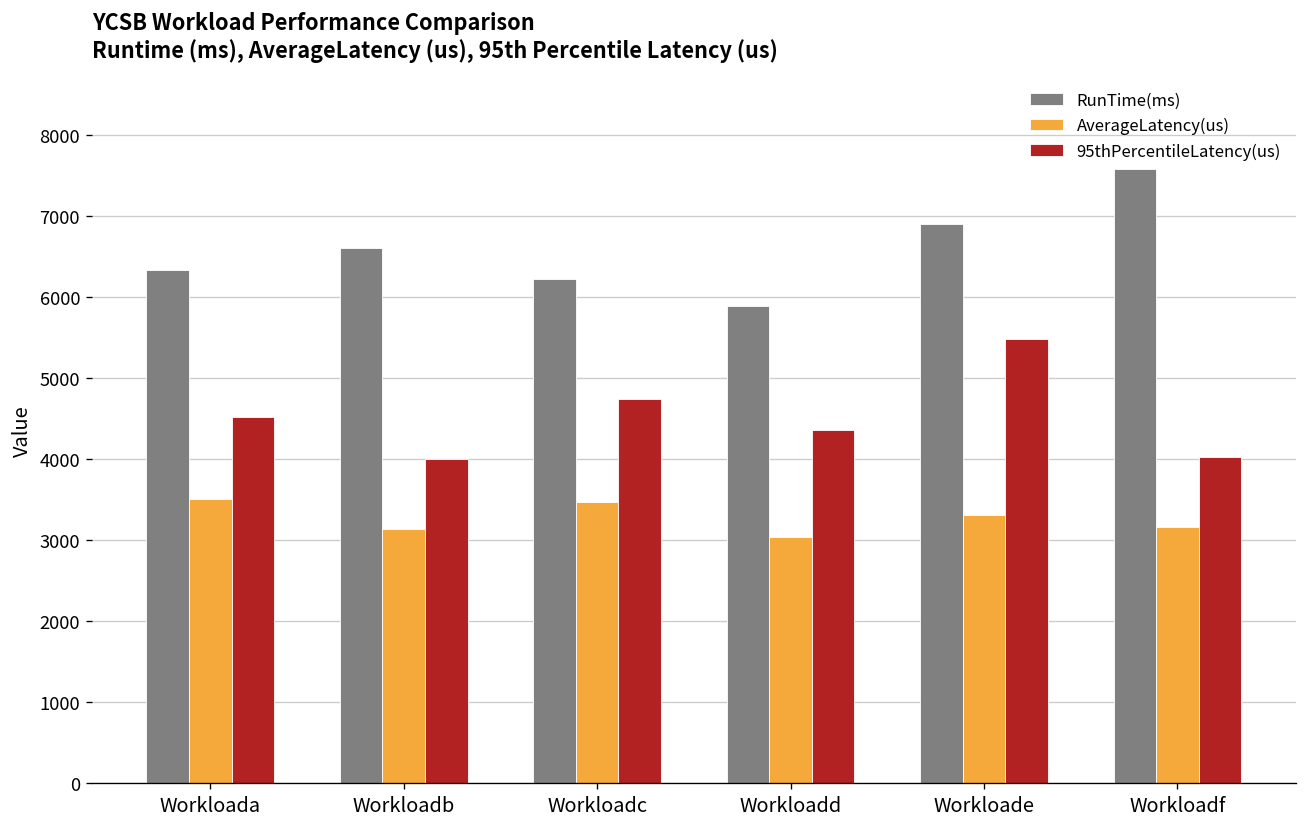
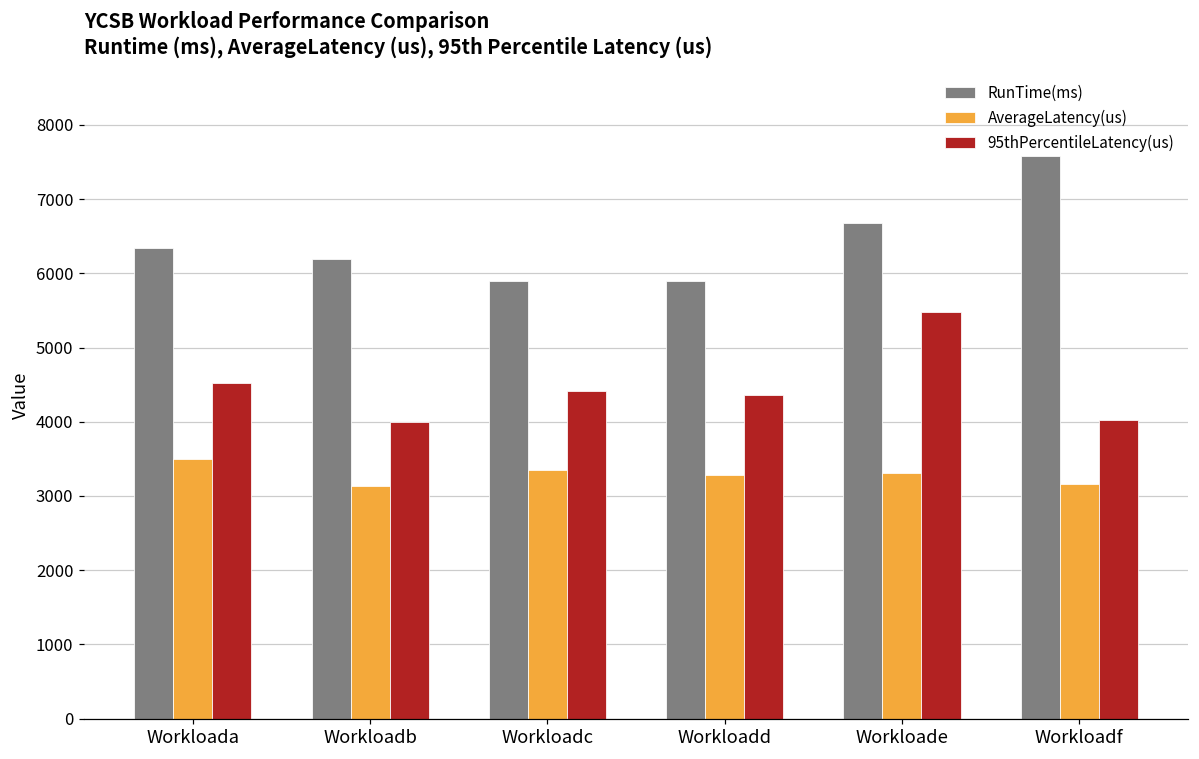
RunTime(ms), Workloadb: 6600 -> 6200
RunTime(ms), Workloadc: 6200 -> 5900
AverageLatency(us), Workloadc: 3500 -> 3300
95thPercentileLatency(us), Workloadc: 4700 -> 4400
AverageLatency(us), Workloadd: 3000 -> 3300
RunTime(ms), Workloade: 6900 -> 6700
